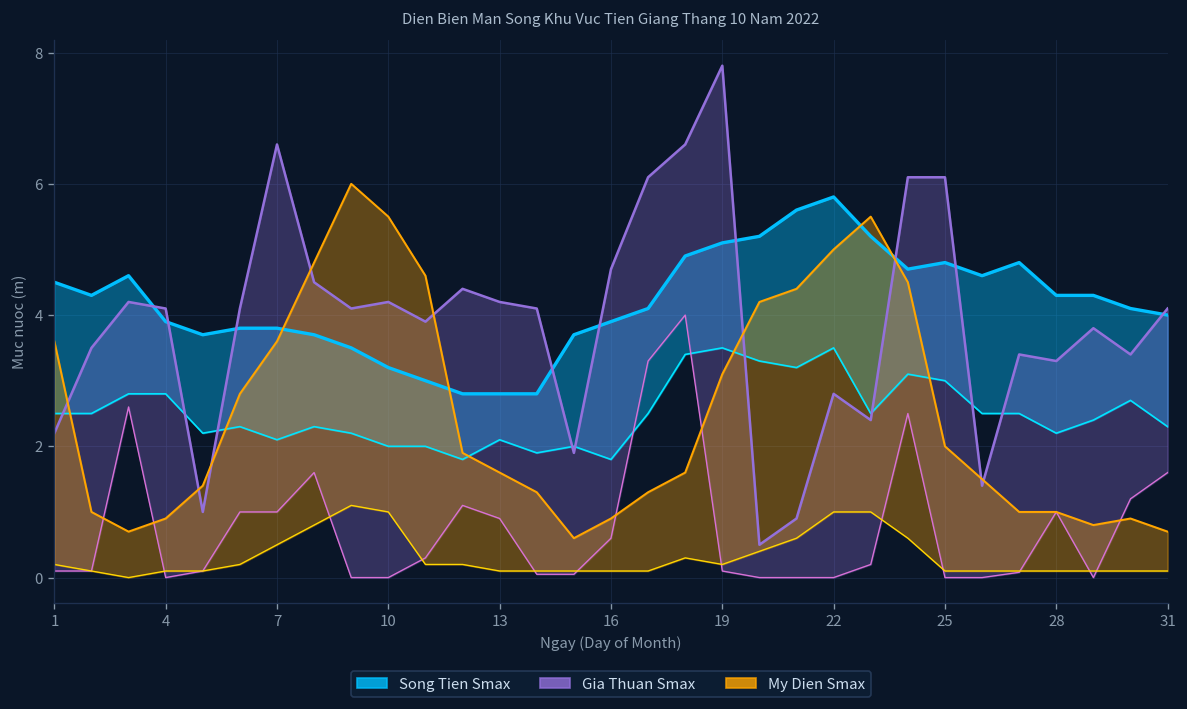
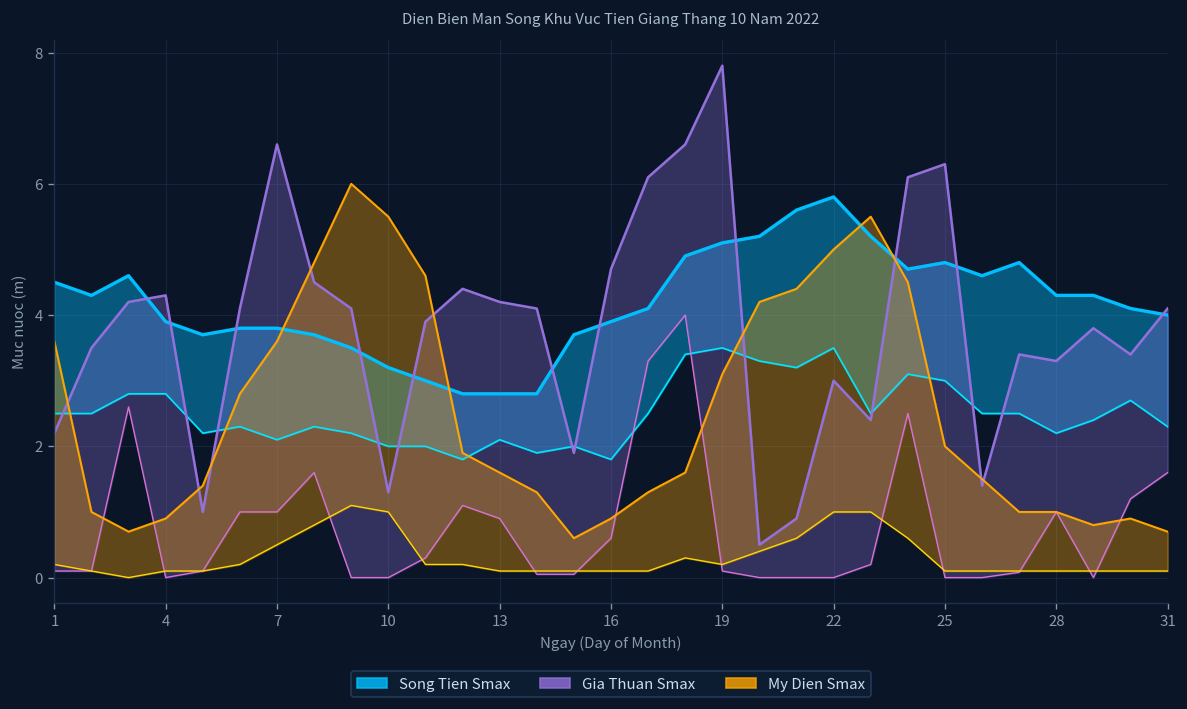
Gia Thuan Smax, 4: 4.1 -> 4.3
Gia Thuan Smax, 10: 4.2 -> 1.3
Gia Thuan Smax, 22: 2.8 -> 3.0
Gia Thuan Smax, 25: 6.1 -> 6.3
